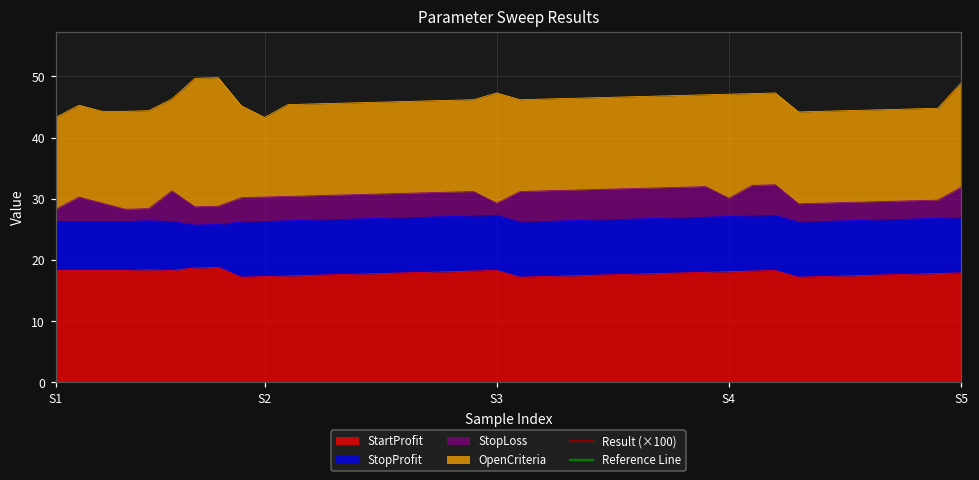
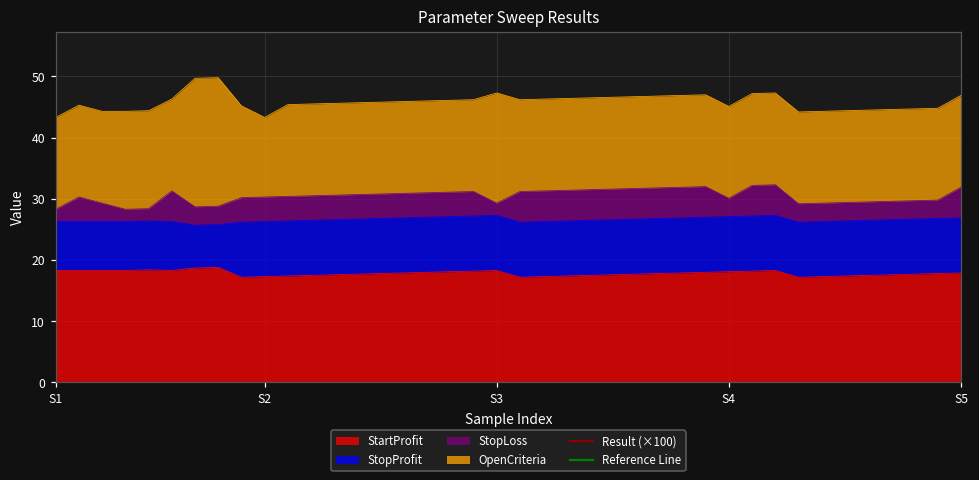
OpenCriteria, S4: 17 -> 15
OpenCriteria, S5: 17 -> 15
